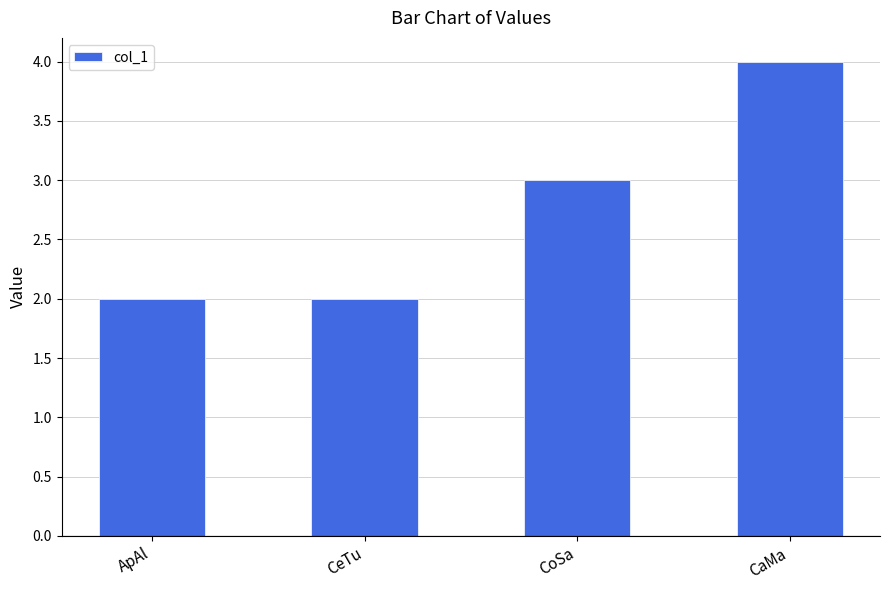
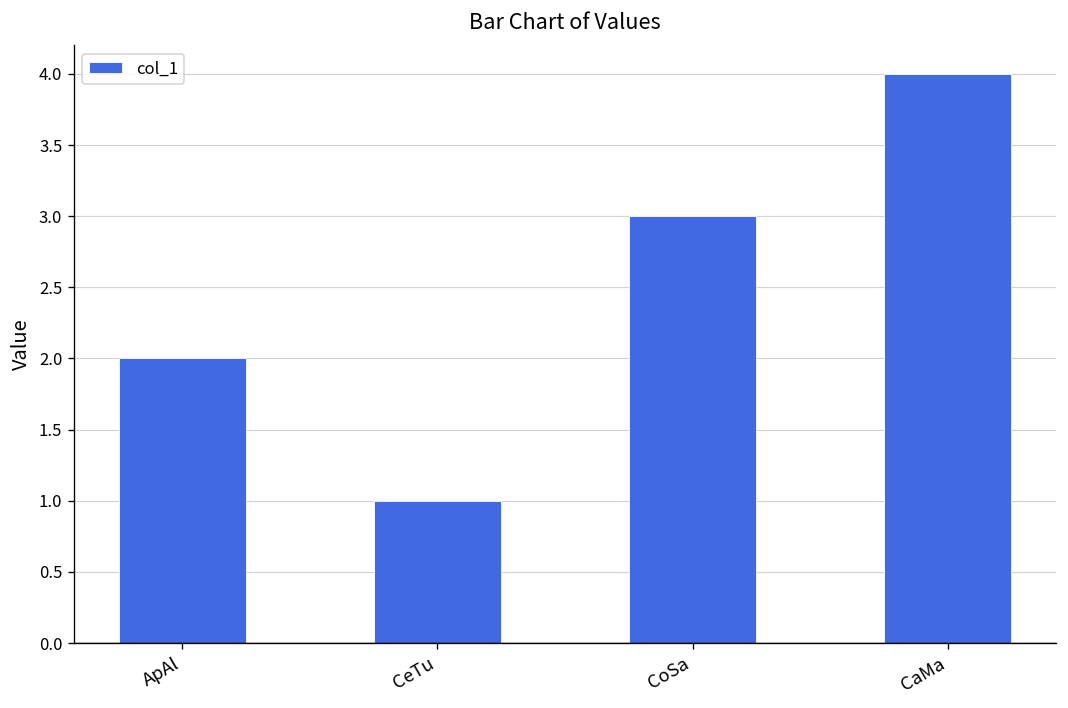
CeTu: 2 -> 1
